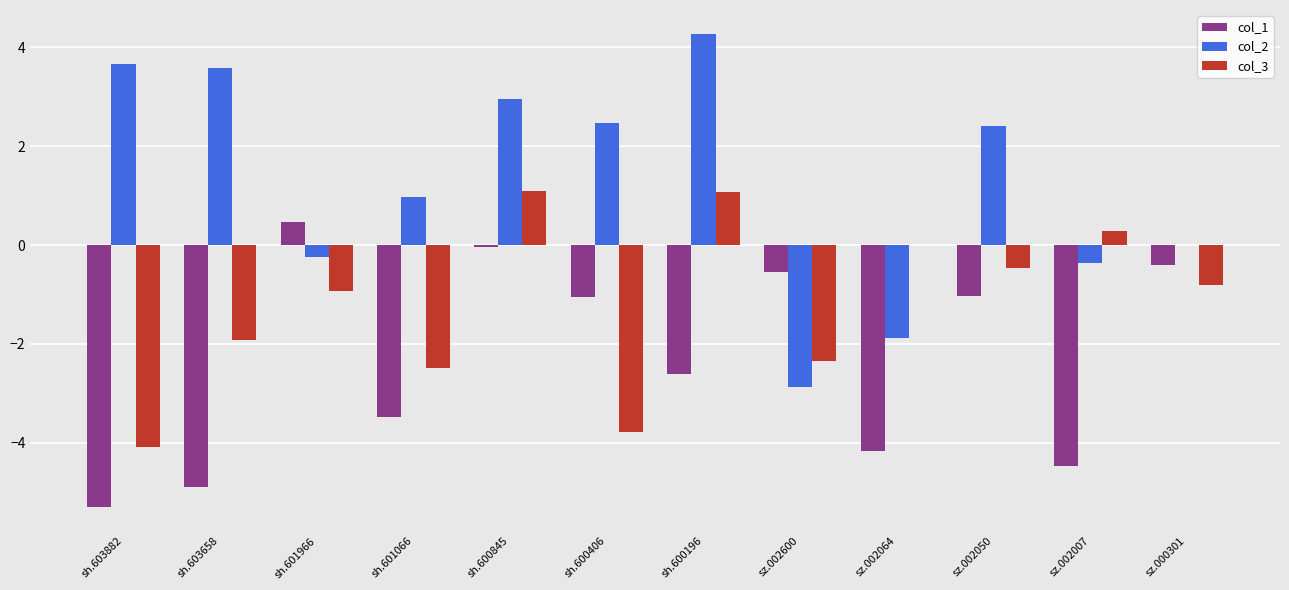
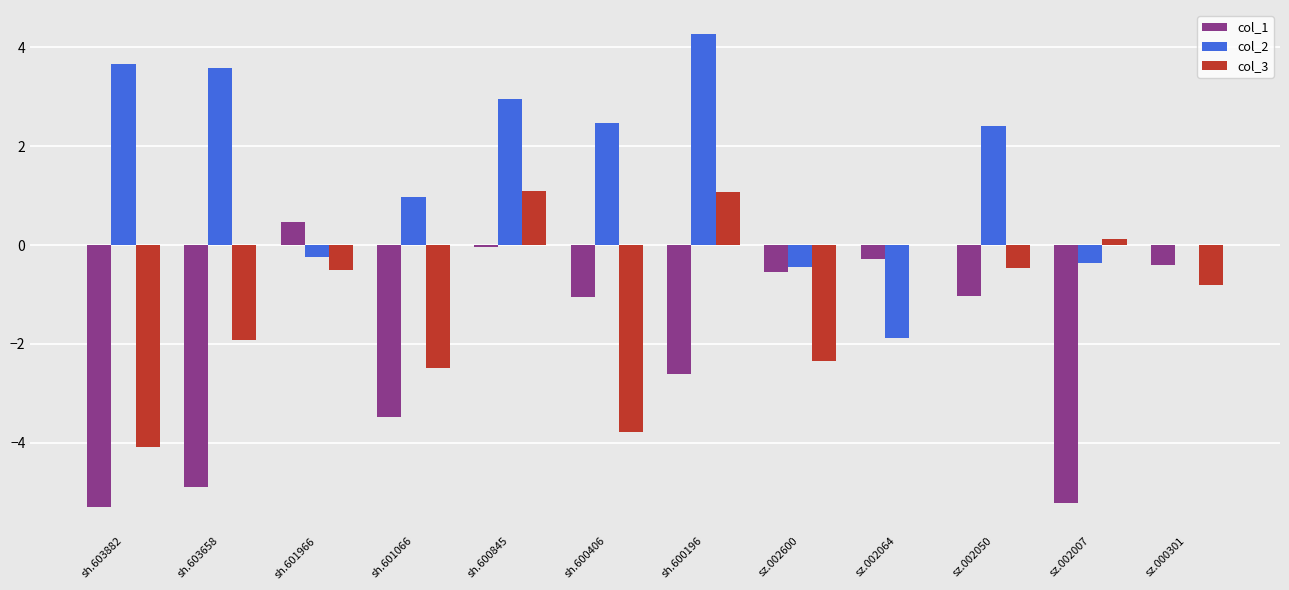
col_3, sh.601966: -0.9 -> -0.5
col_2, sz.002600: -2.9 -> -0.4
col_1, sz.002064: -4.2 -> -0.3
col_1, sz.002007: -4.5 -> -5.2
col_3, sz.002007: 0.3 -> 0.1
